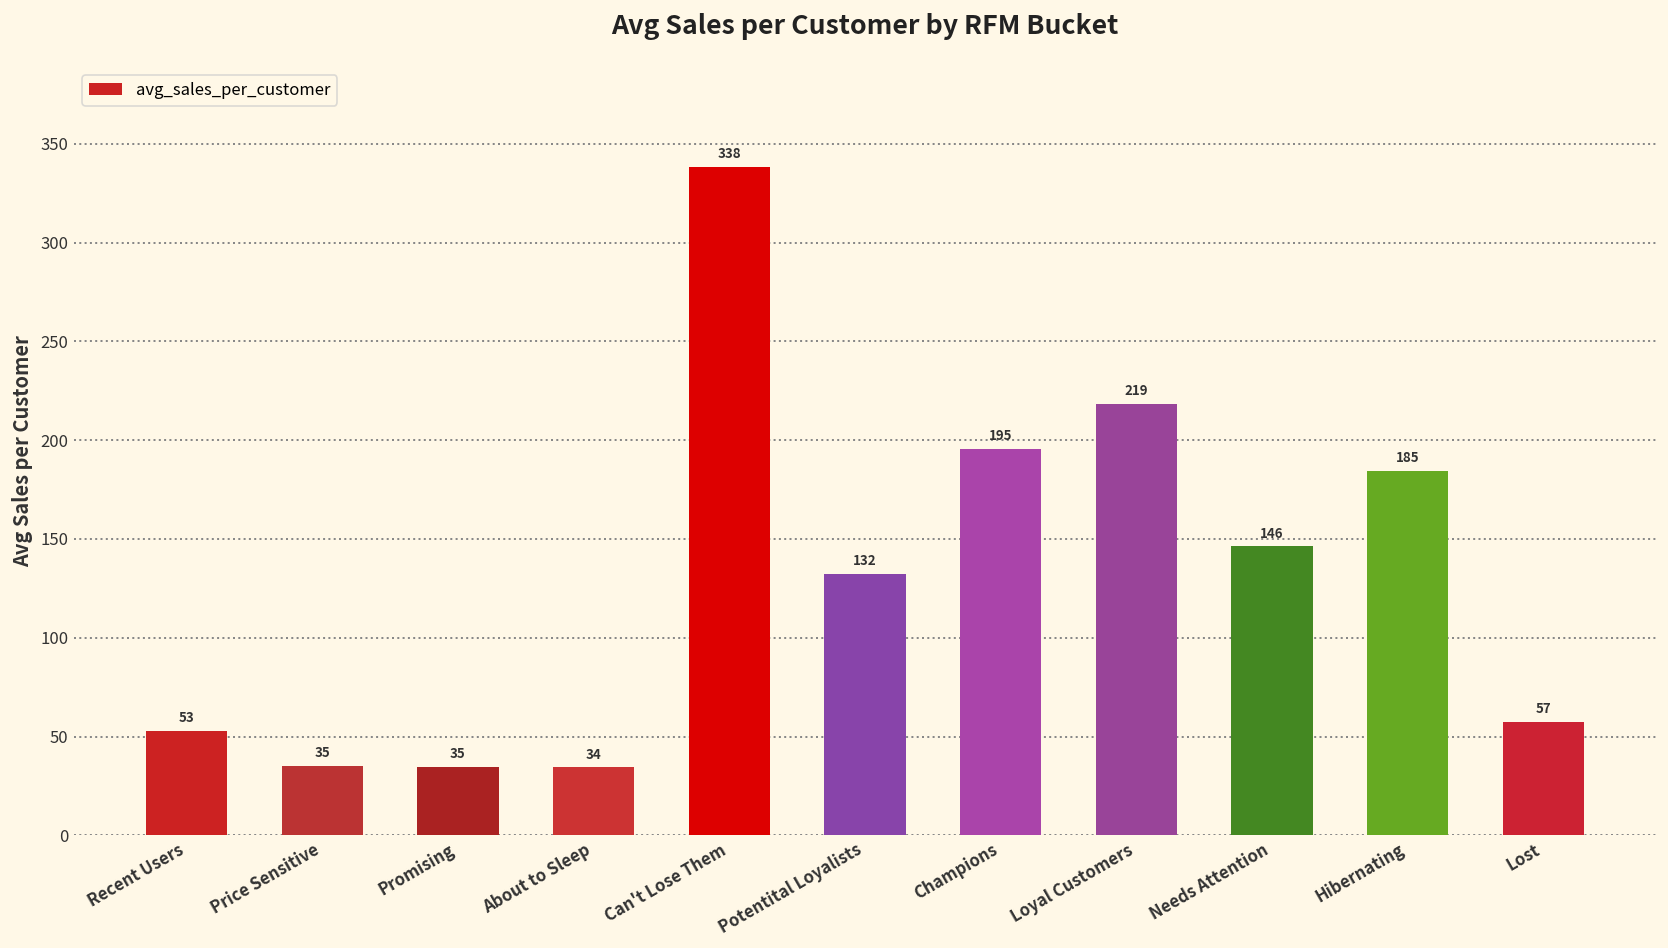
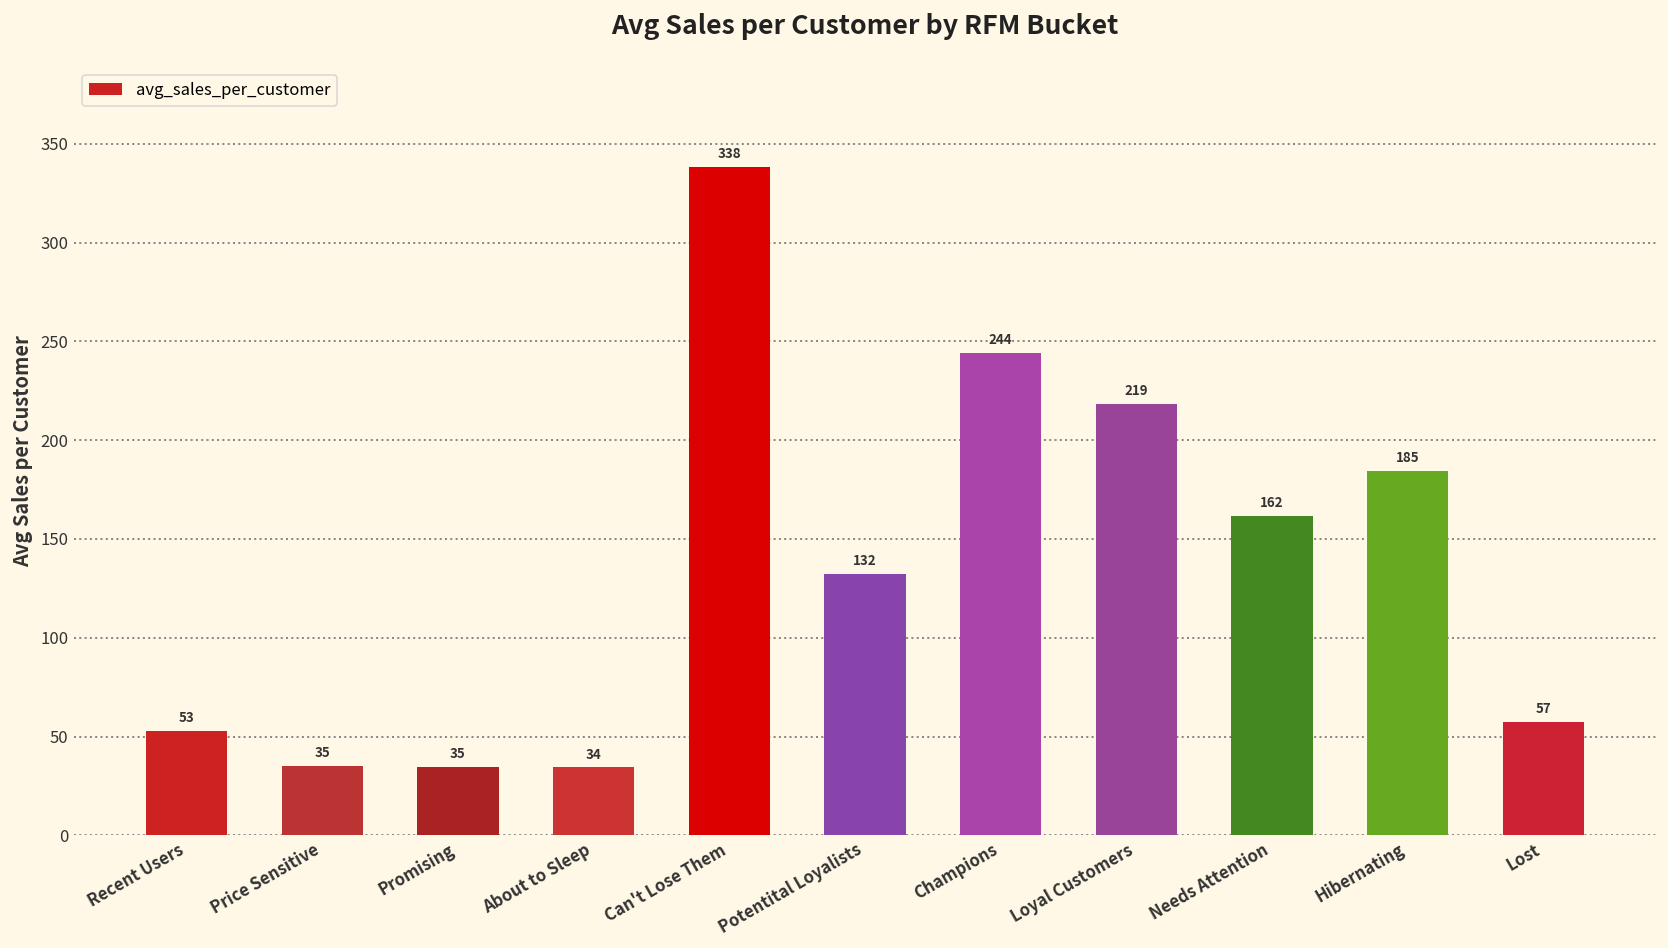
Champions: 195 -> 244
Needs Attention: 146 -> 162
